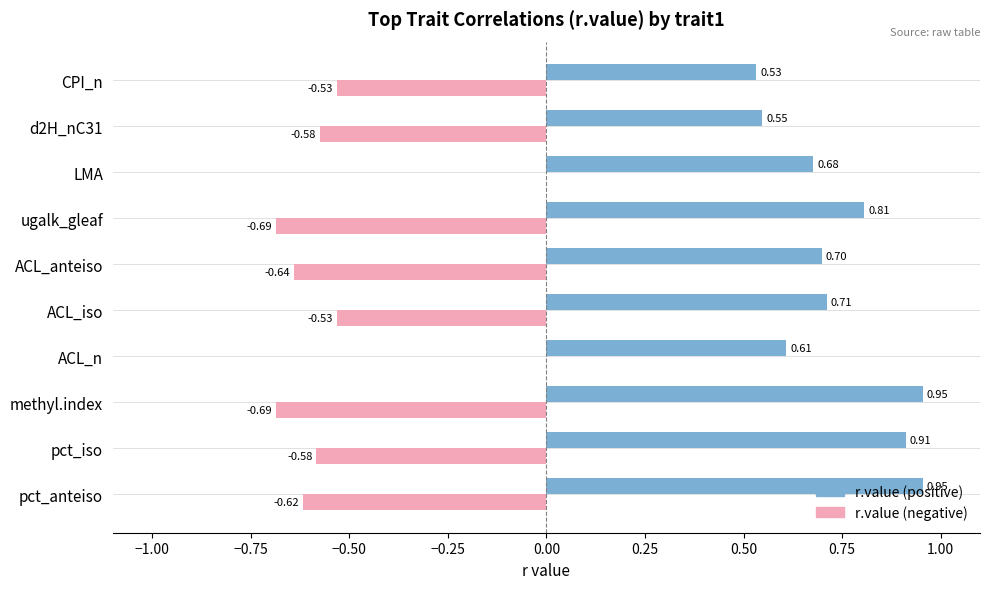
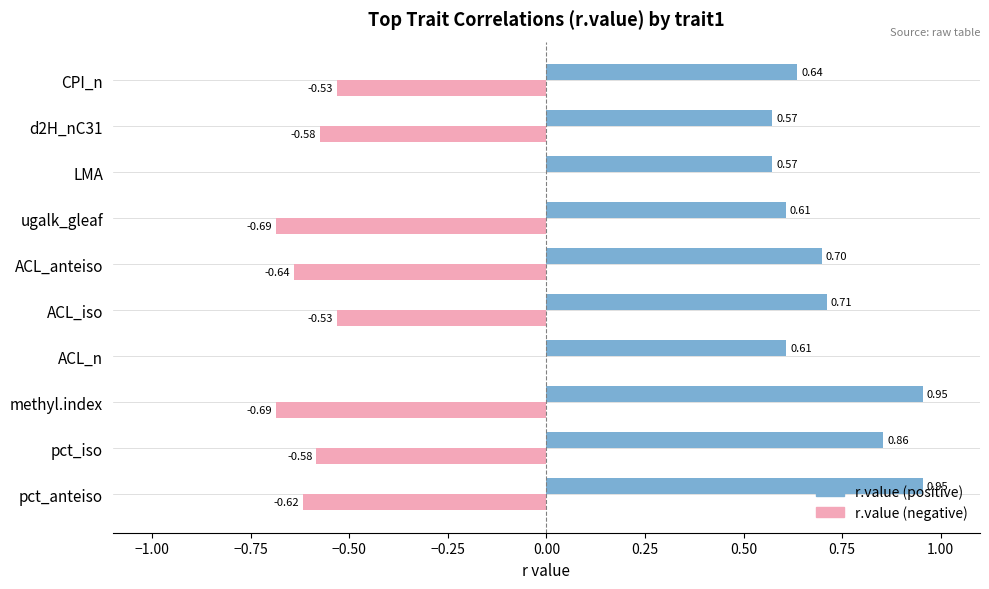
r.value (positive), CPI_n: 0.53 -> 0.64
r.value (positive), d2H_nC31: 0.55 -> 0.57
r.value (positive), LMA: 0.68 -> 0.57
r.value (positive), ugalk_gleaf: 0.81 -> 0.61
r.value (positive), pct_iso: 0.91 -> 0.86
